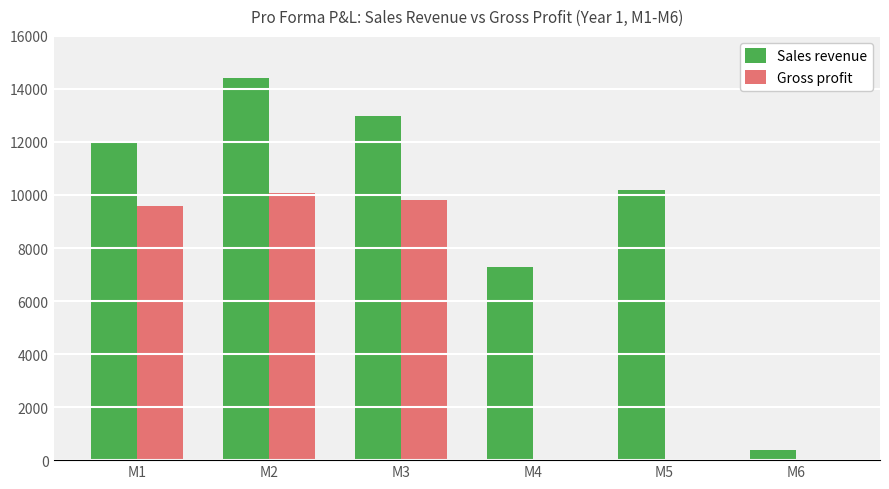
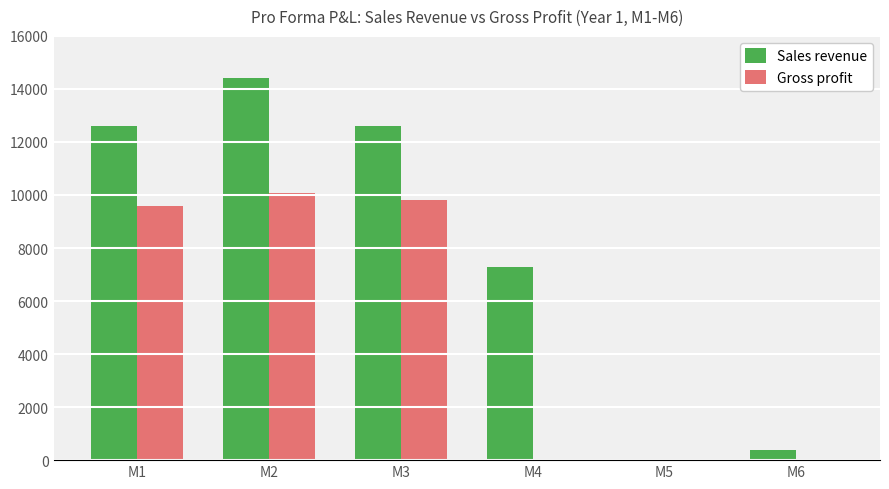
Sales revenue, M1: 12000 -> 12600
Sales revenue, M3: 13000 -> 12600
Sales revenue, M5: 10200 -> 0
